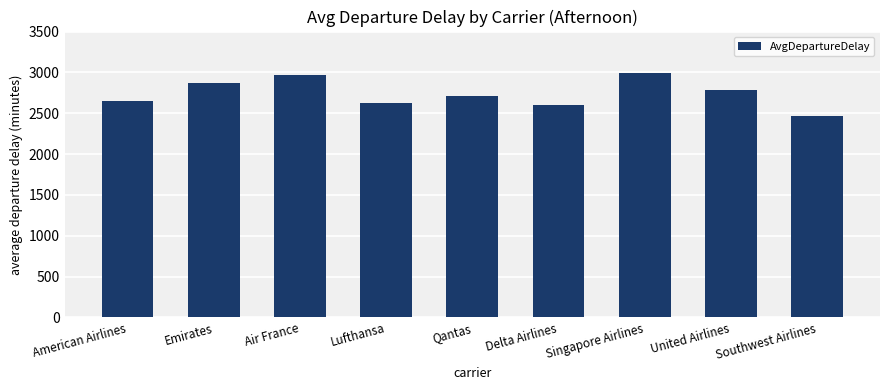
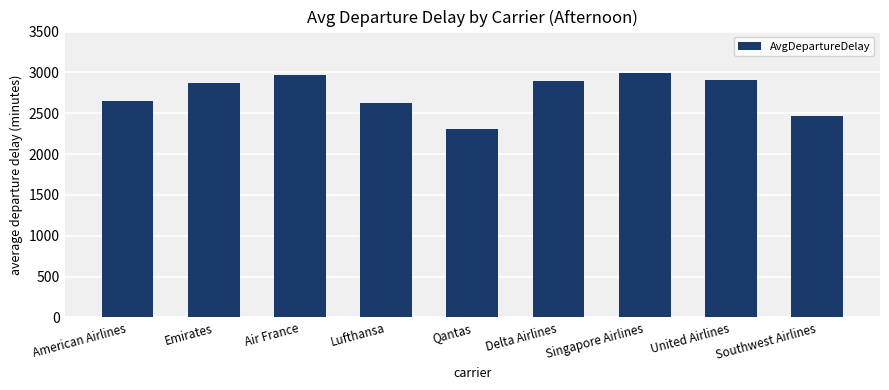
Qantas: 2700 -> 2300
Delta Airlines: 2600 -> 2900
United Airlines: 2800 -> 2900
